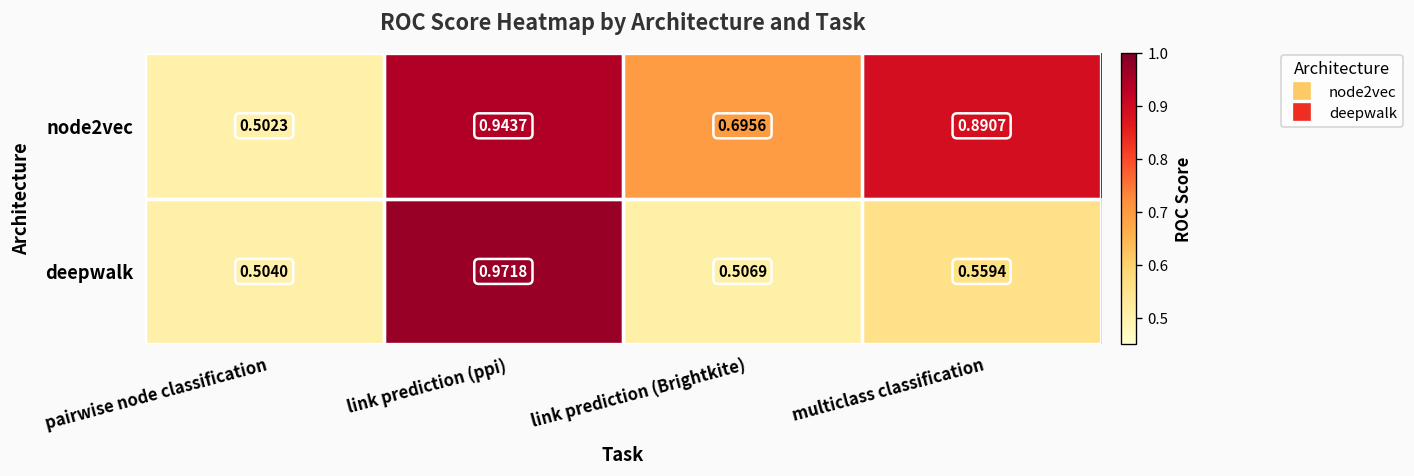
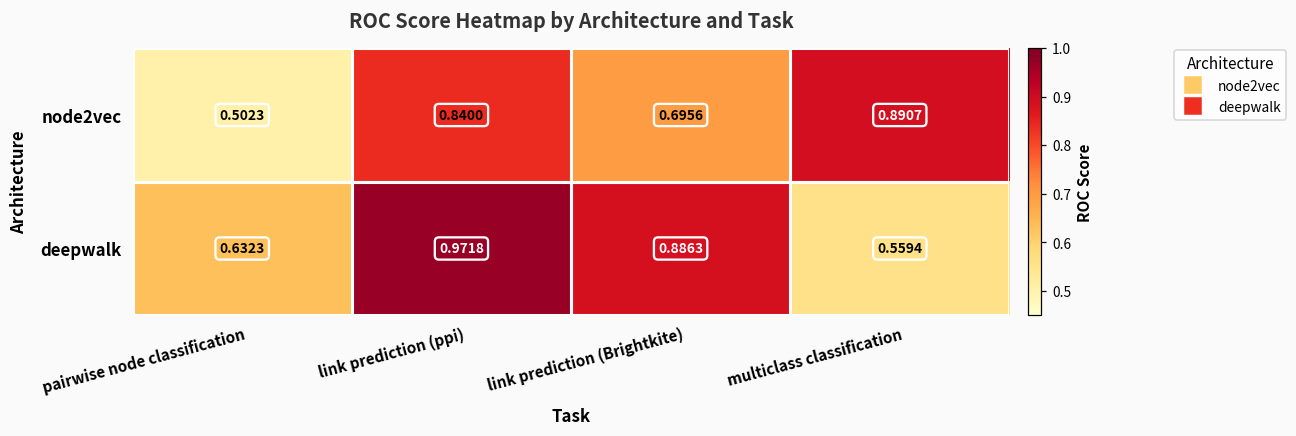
node2vec, link prediction (ppi): 0.9437 -> 0.8400
deepwalk, pairwise node classification: 0.5040 -> 0.6323
deepwalk, link prediction (Brightkite): 0.5069 -> 0.8863
